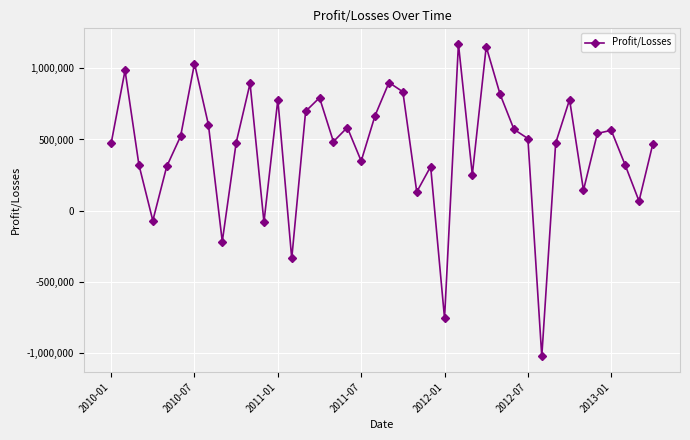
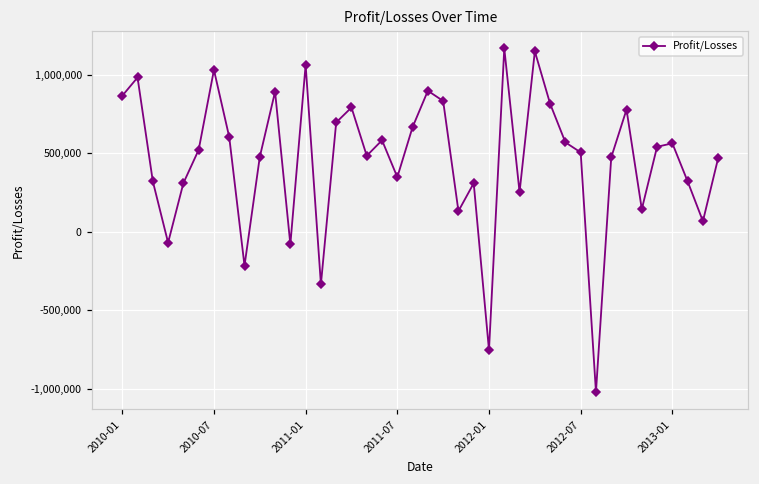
2010-01: 470,000 -> 870,000
2011-01: 780,000 -> 1,060,000
